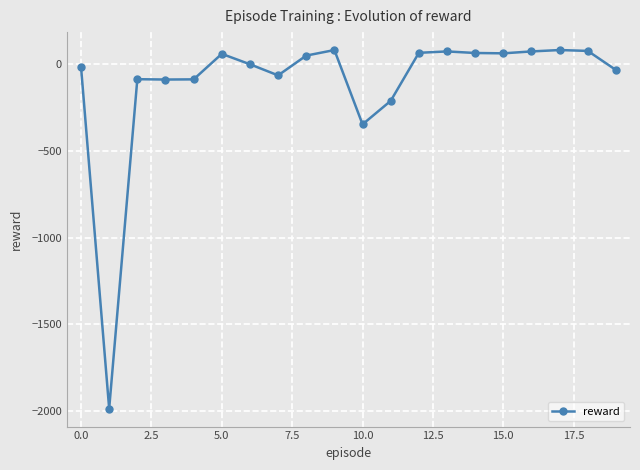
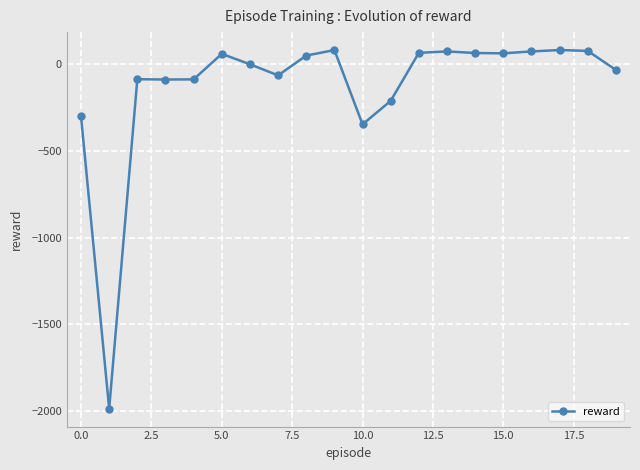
0.0: -20 -> -300
